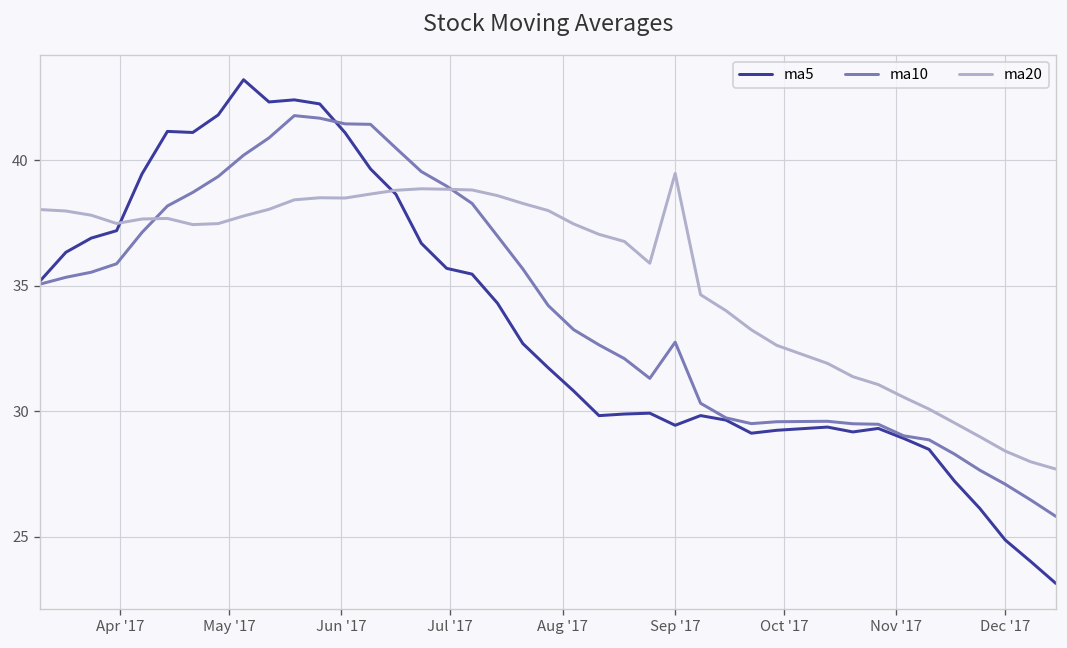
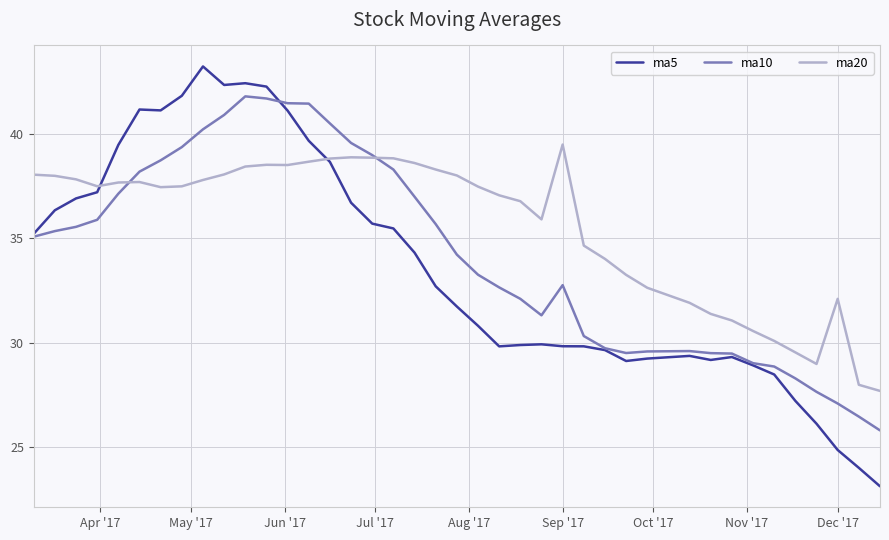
ma5, Sep '17: 29.4 -> 29.8
ma20, Dec '17: 28.4 -> 32.1
